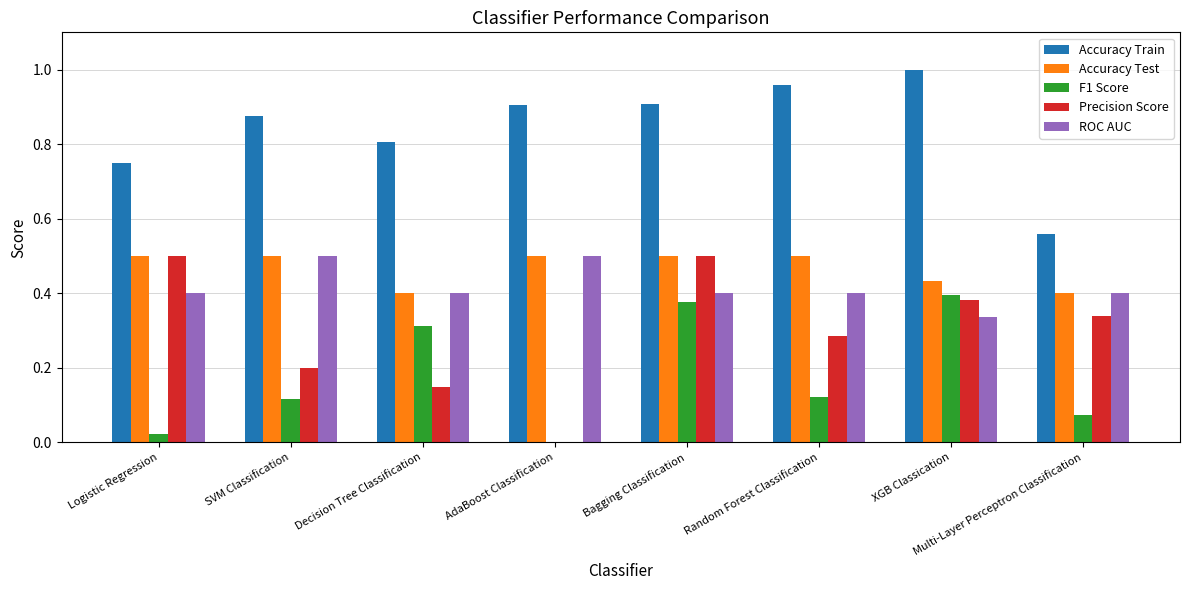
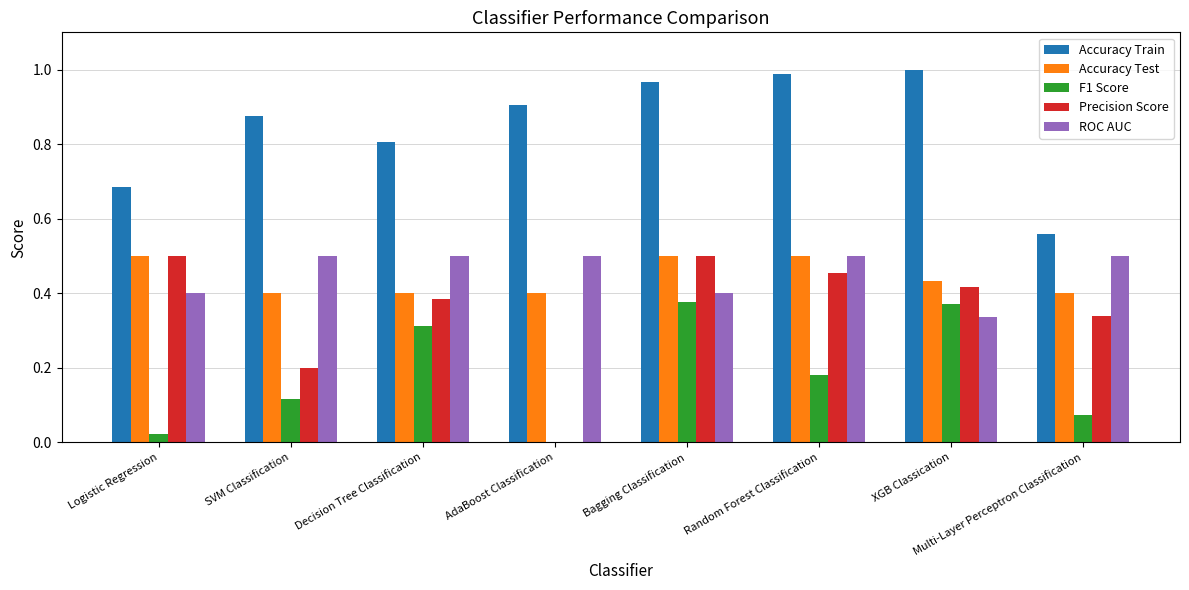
Accuracy Train, Logistic Regression: 0.75 -> 0.69
Accuracy Test, SVM Classification: 0.5 -> 0.4
Precision Score, Decision Tree Classification: 0.15 -> 0.38
ROC AUC, Decision Tree Classification: 0.4 -> 0.5
Accuracy Test, AdaBoost Classification: 0.5 -> 0.4
Accuracy Train, Bagging Classification: 0.91 -> 0.97
Accuracy Train, Random Forest Classification: 0.96 -> 0.99
F1 Score, Random Forest Classification: 0.12 -> 0.18
Precision Score, Random Forest Classification: 0.29 -> 0.46
ROC AUC, Random Forest Classification: 0.4 -> 0.5
F1 Score, XGB Classication: 0.39 -> 0.37
Precision Score, XGB Classication: 0.38 -> 0.42
ROC AUC, Multi-Layer Perceptron Classification: 0.4 -> 0.5
